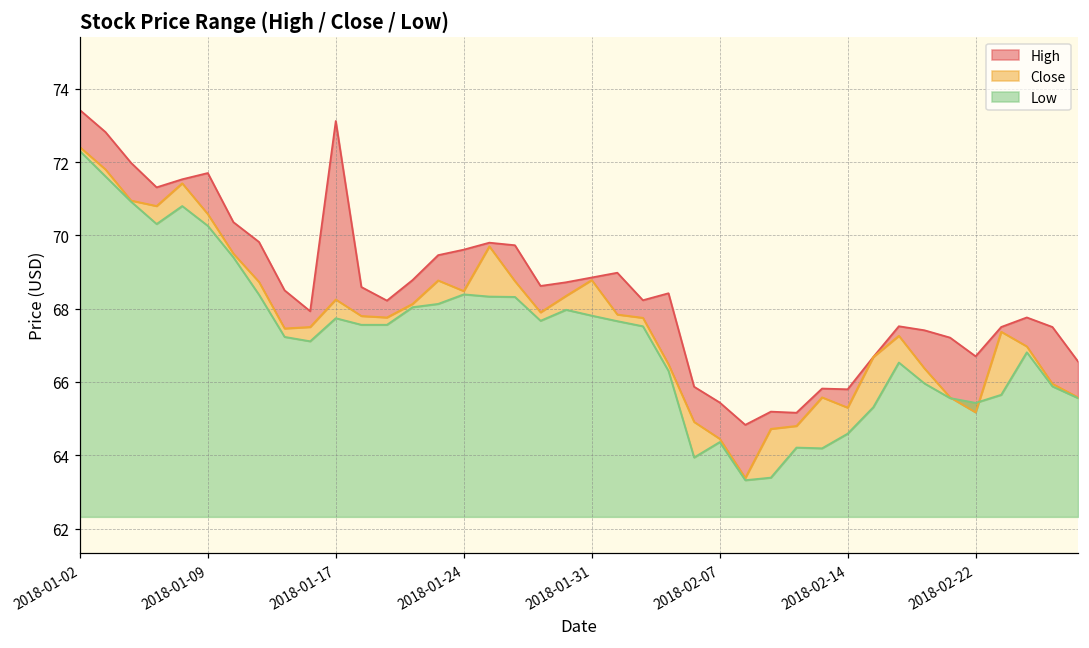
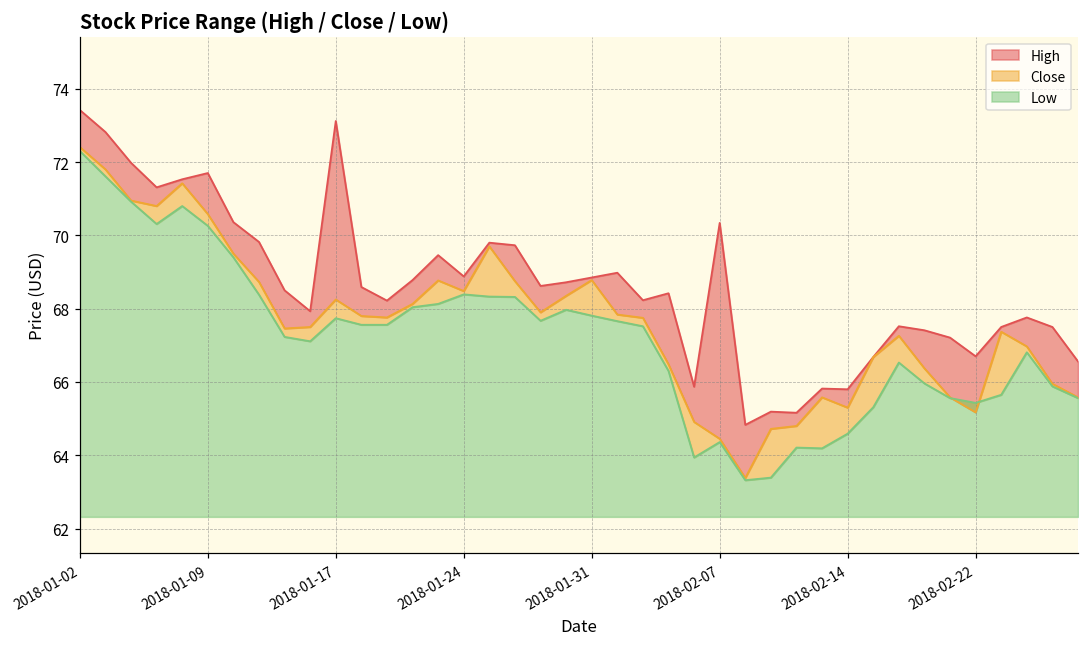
High, 2018-01-24: 69.6 -> 68.9
High, 2018-02-07: 65.4 -> 70.3
